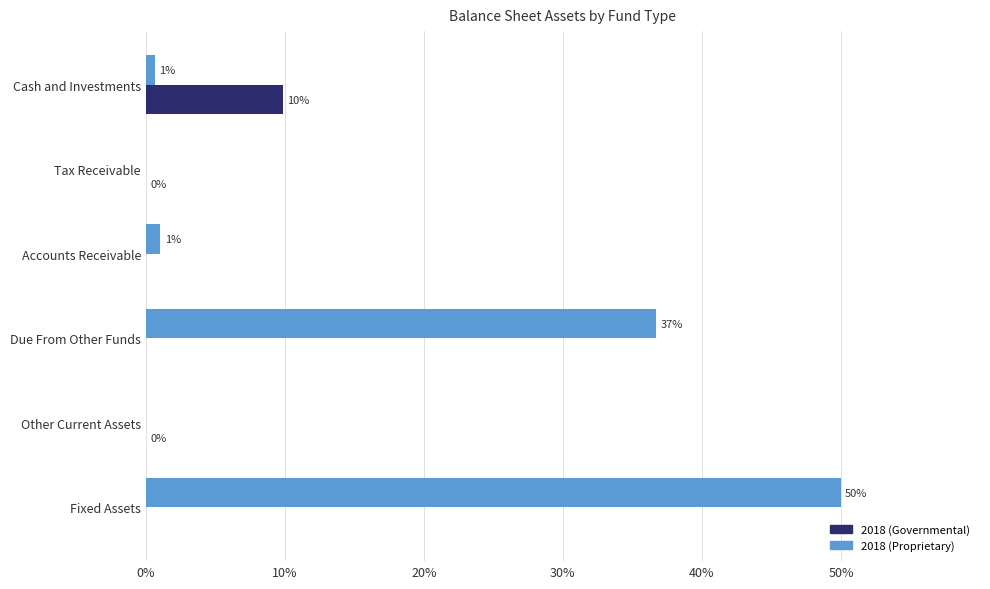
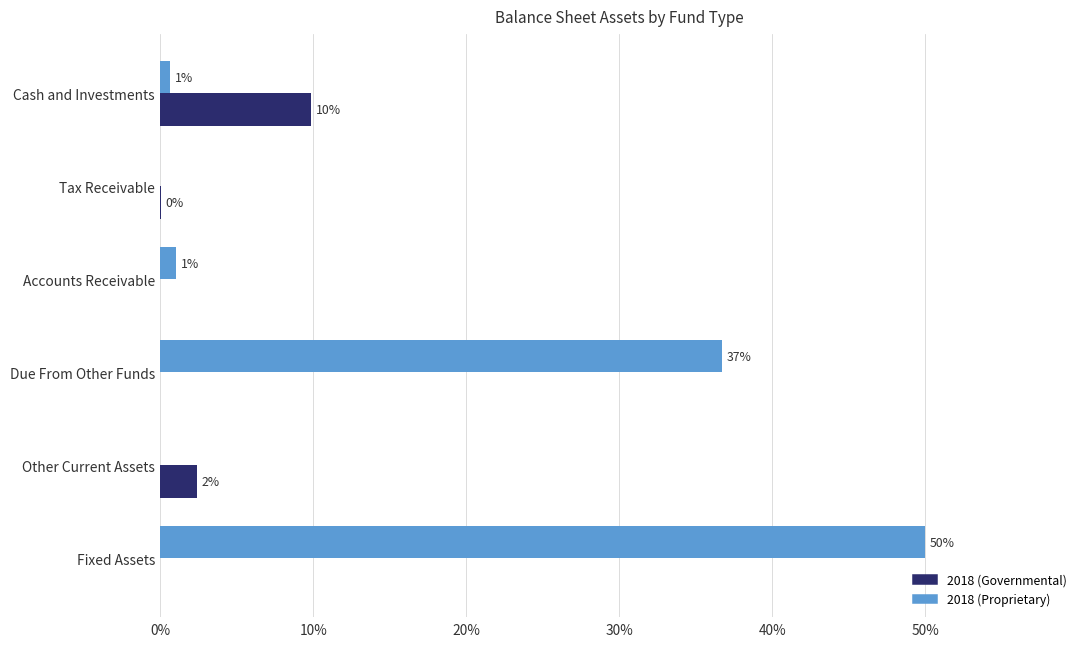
2018 (Governmental), Other Current Assets: 0% -> 2%
